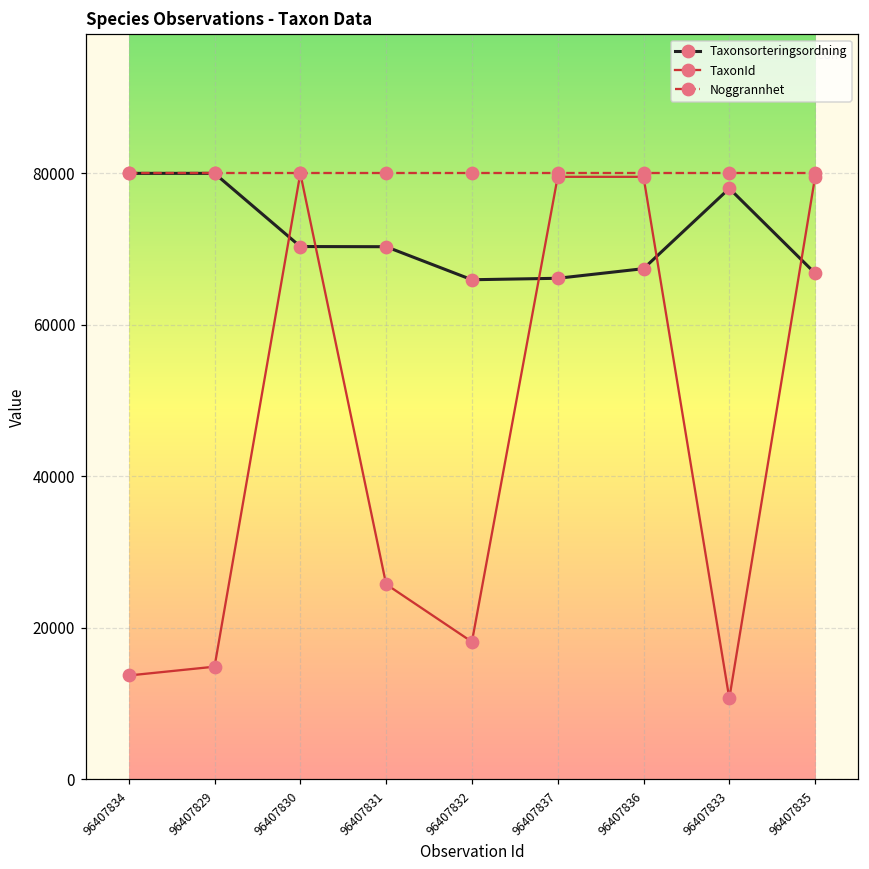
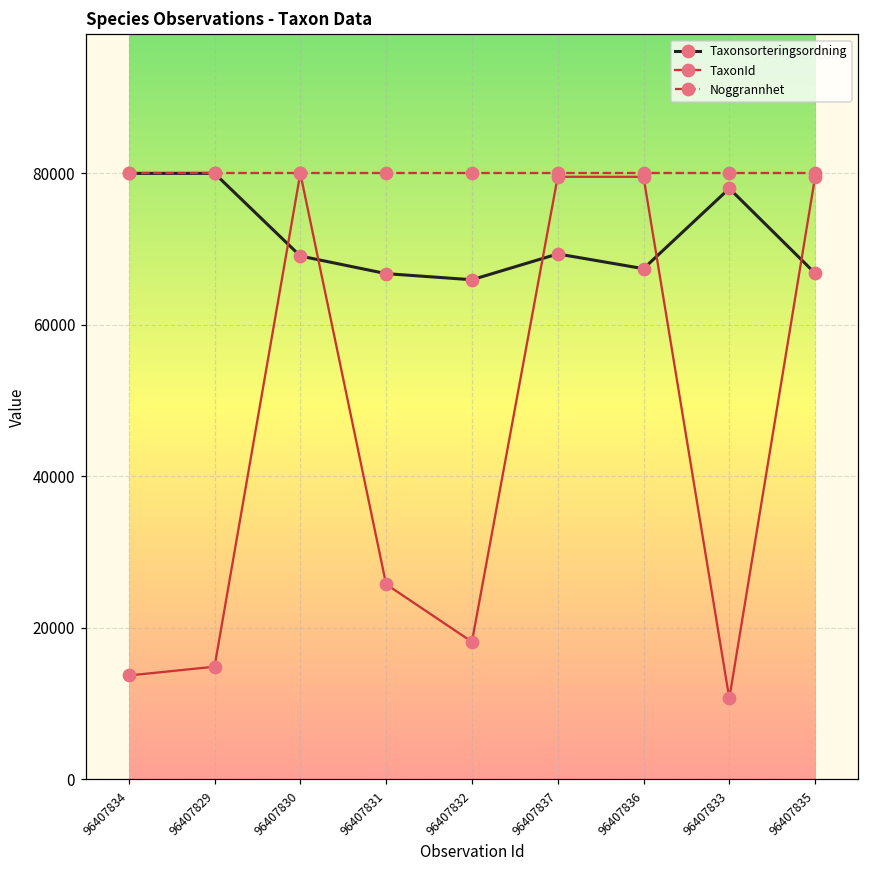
Taxonsorteringsordning, 96407830: 70000 -> 69000
Taxonsorteringsordning, 96407831: 70000 -> 67000
Taxonsorteringsordning, 96407837: 66000 -> 69000
